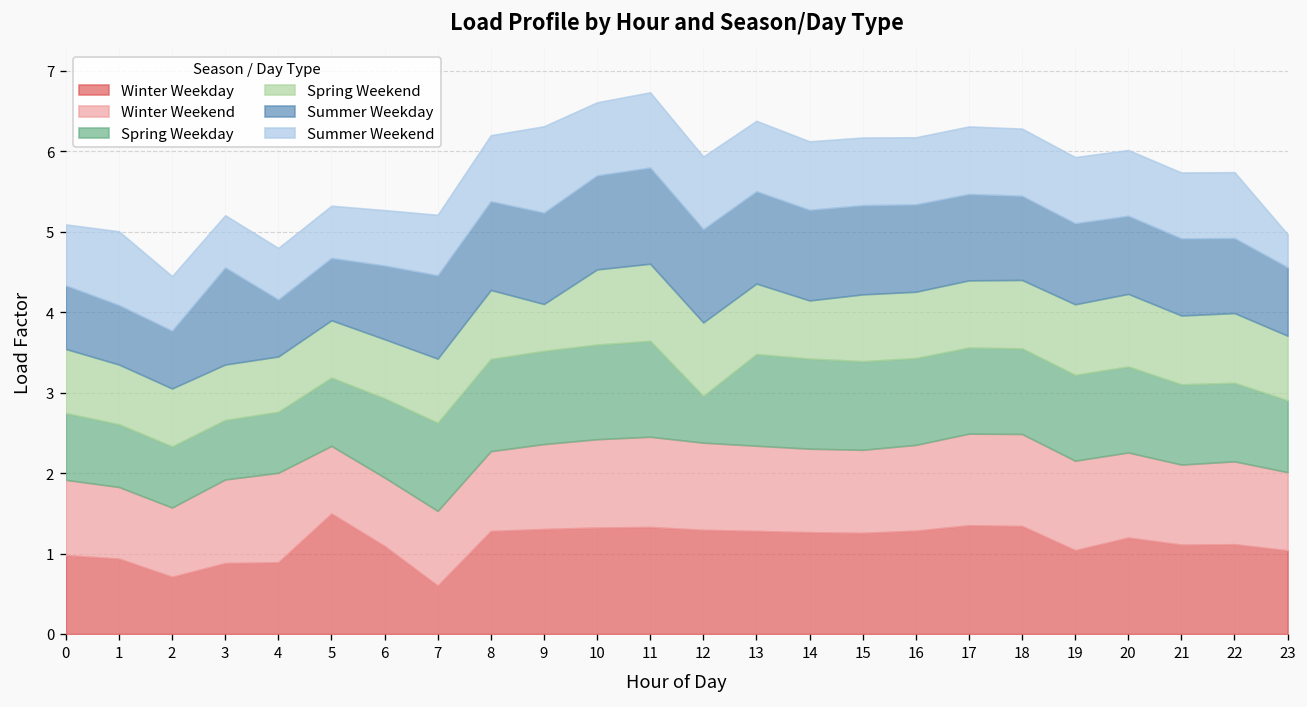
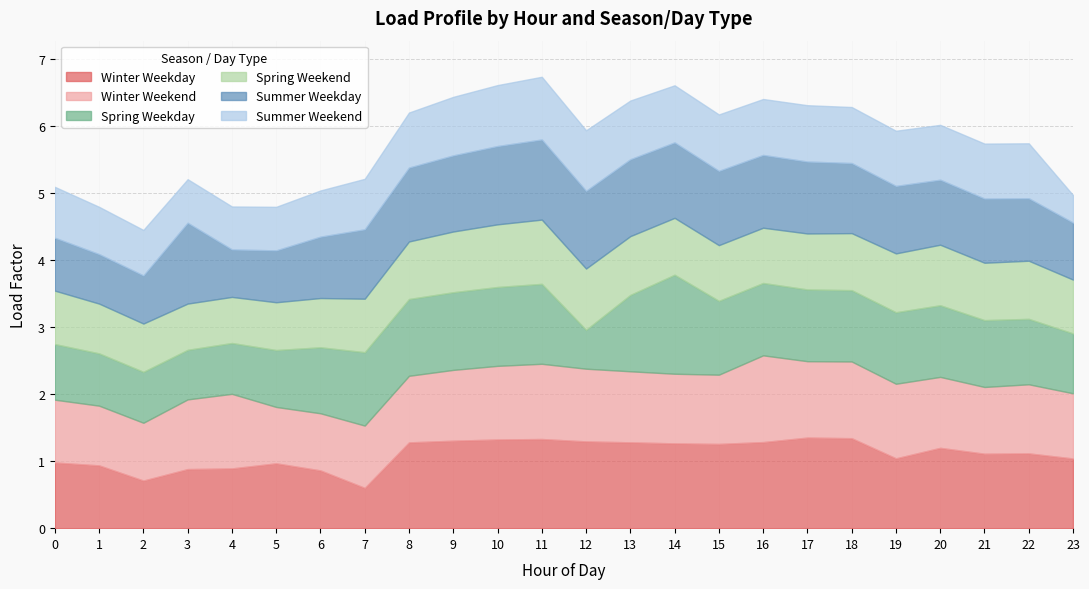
Summer Weekend, 1: 0.9 -> 0.7
Winter Weekday, 5: 1.5 -> 1.0
Winter Weekday, 6: 1.1 -> 0.9
Spring Weekend, 9: 0.6 -> 0.9
Summer Weekend, 9: 1.1 -> 0.9
Spring Weekday, 14: 1.1 -> 1.5
Spring Weekend, 14: 0.7 -> 0.8
Winter Weekend, 16: 1.1 -> 1.3
